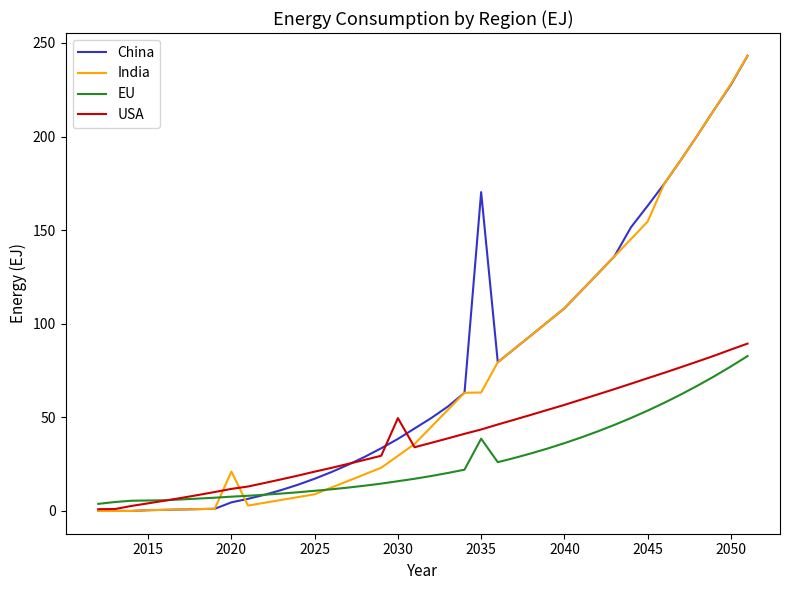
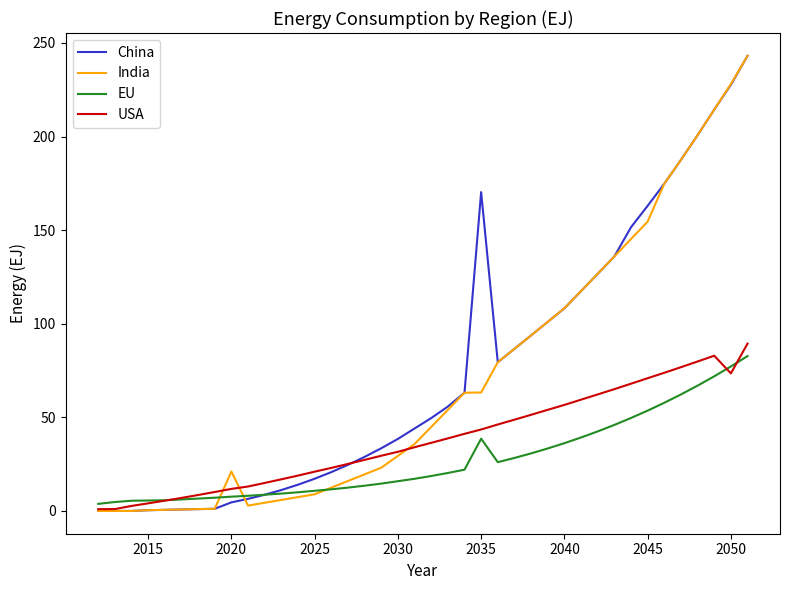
USA, 2030: 50 -> 32
USA, 2050: 86 -> 73
